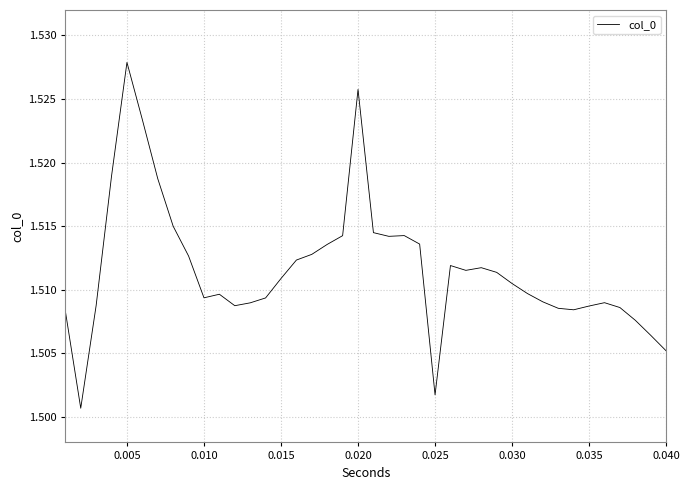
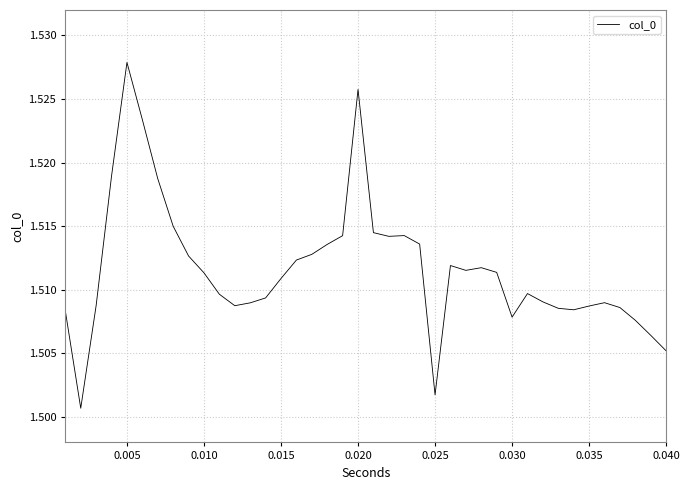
0.010: 1.5094 -> 1.5113
0.030: 1.5105 -> 1.5079
